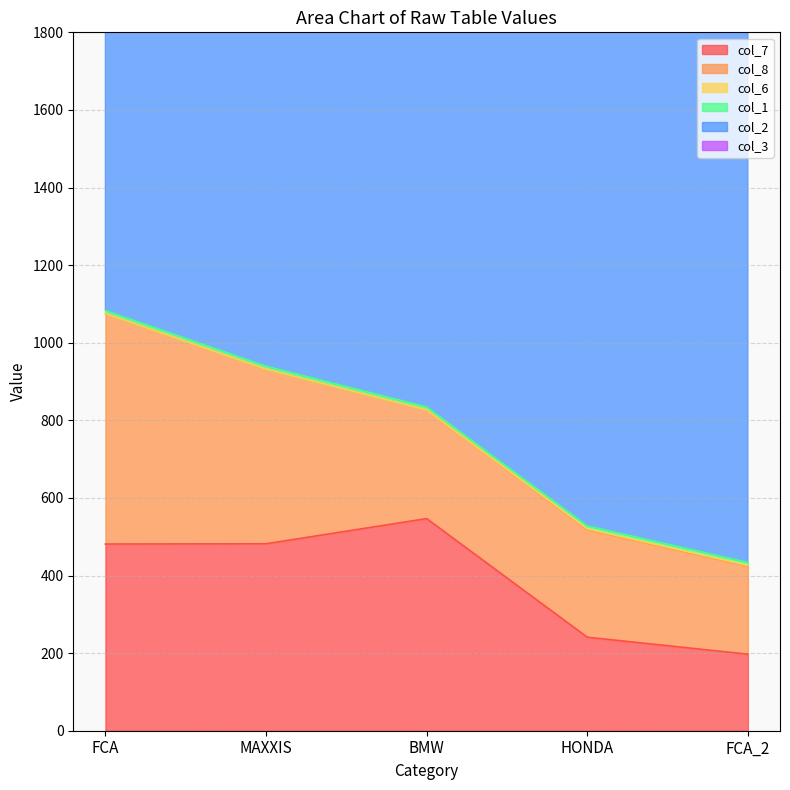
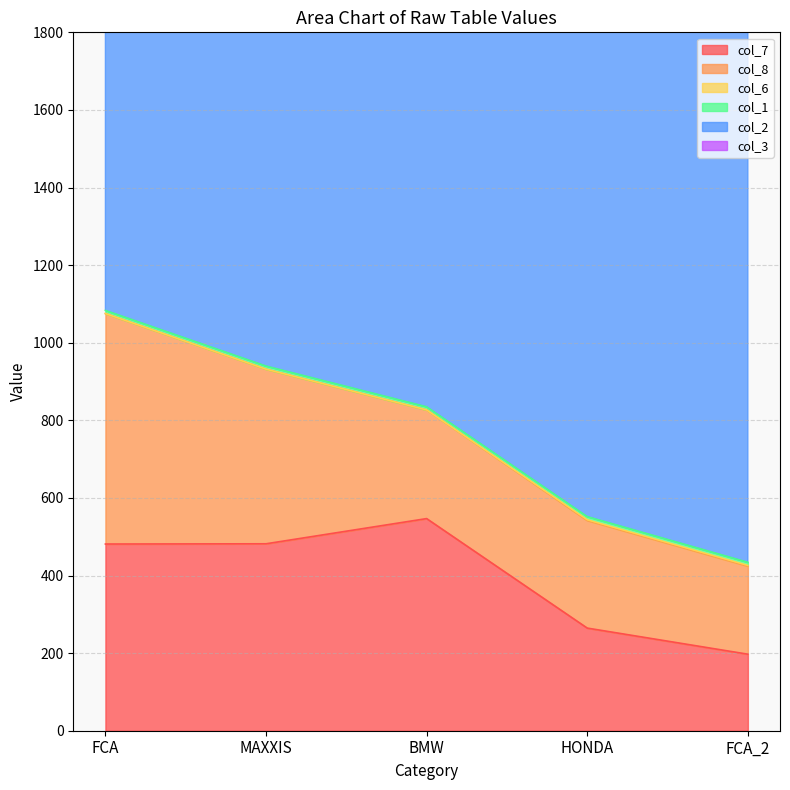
col_7, HONDA: 240 -> 260
